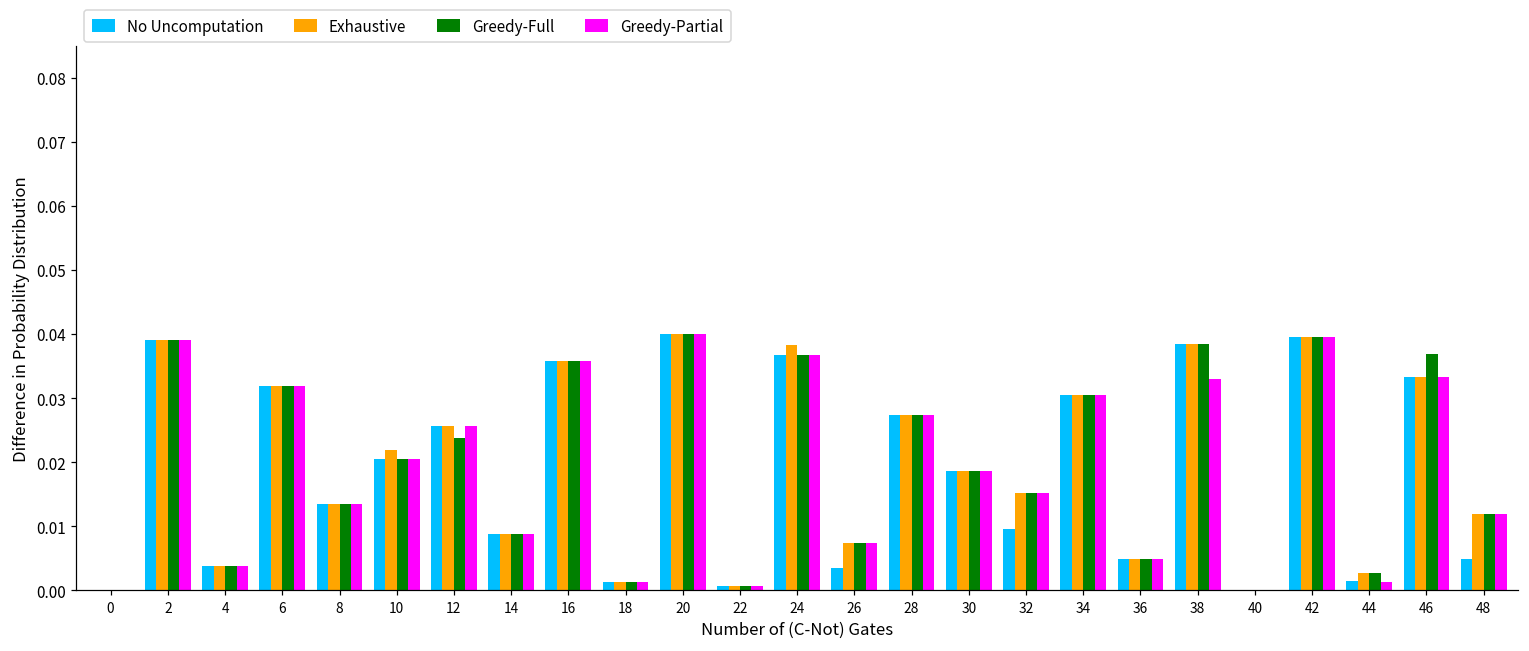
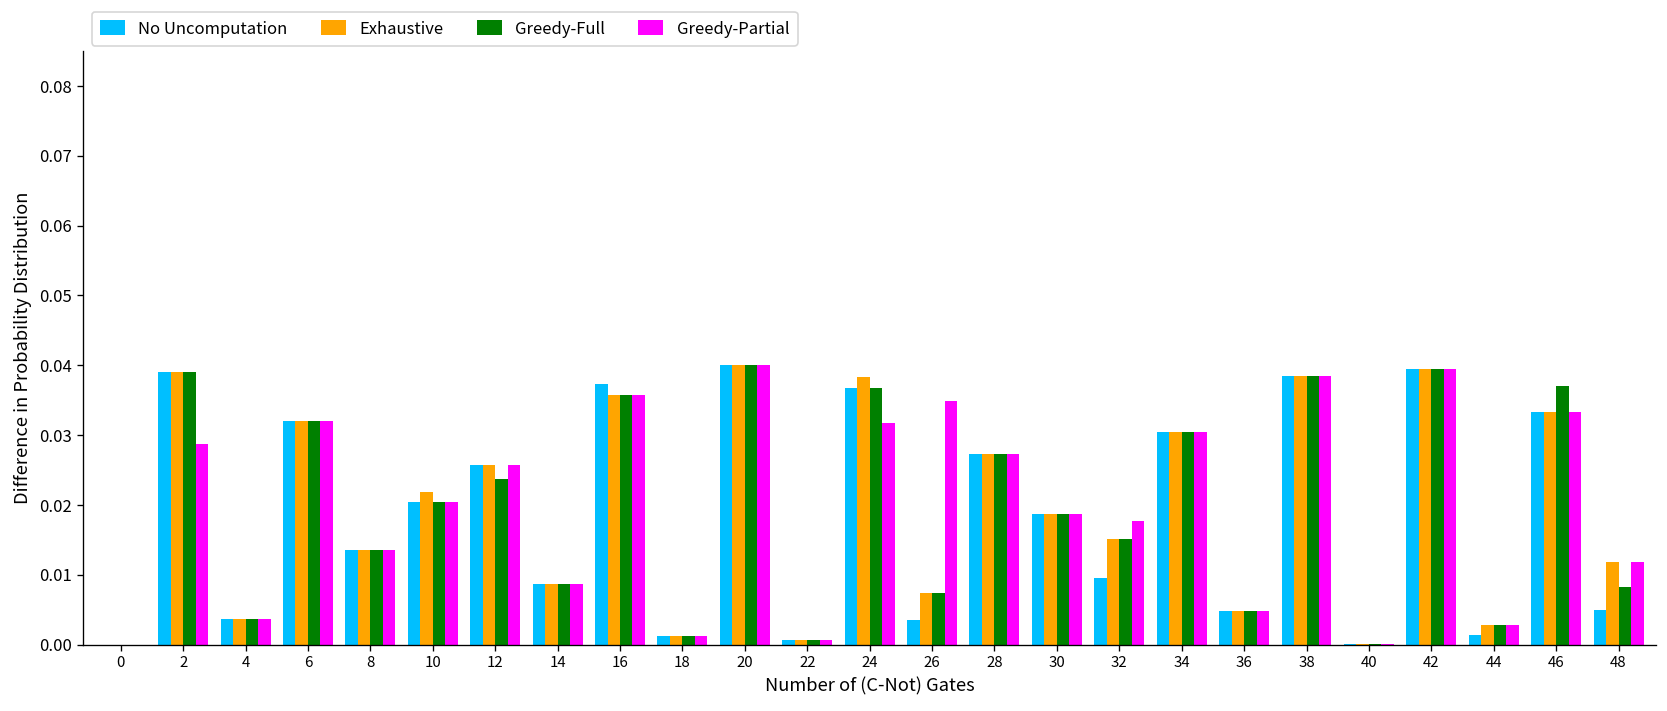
Greedy-Partial, 2: 0.039 -> 0.029
No Uncomputation, 16: 0.036 -> 0.037
Greedy-Partial, 24: 0.037 -> 0.032
Greedy-Partial, 26: 0.007 -> 0.035
Greedy-Partial, 32: 0.015 -> 0.018
Greedy-Partial, 38: 0.033 -> 0.038
Greedy-Partial, 44: 0.001 -> 0.003
Greedy-Full, 48: 0.012 -> 0.008
